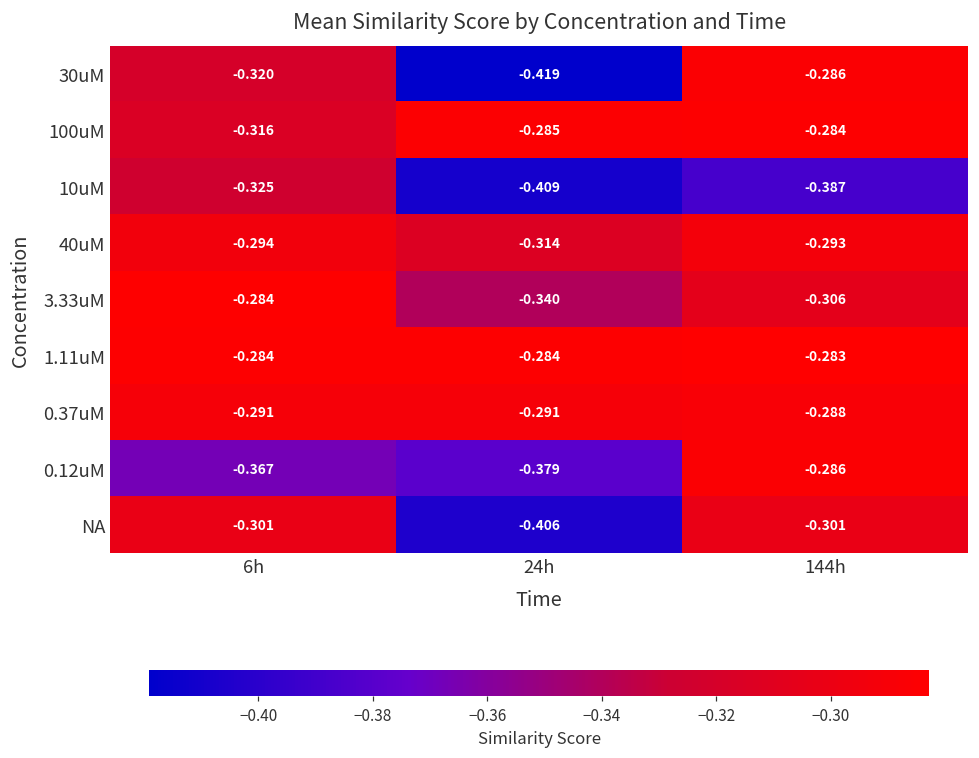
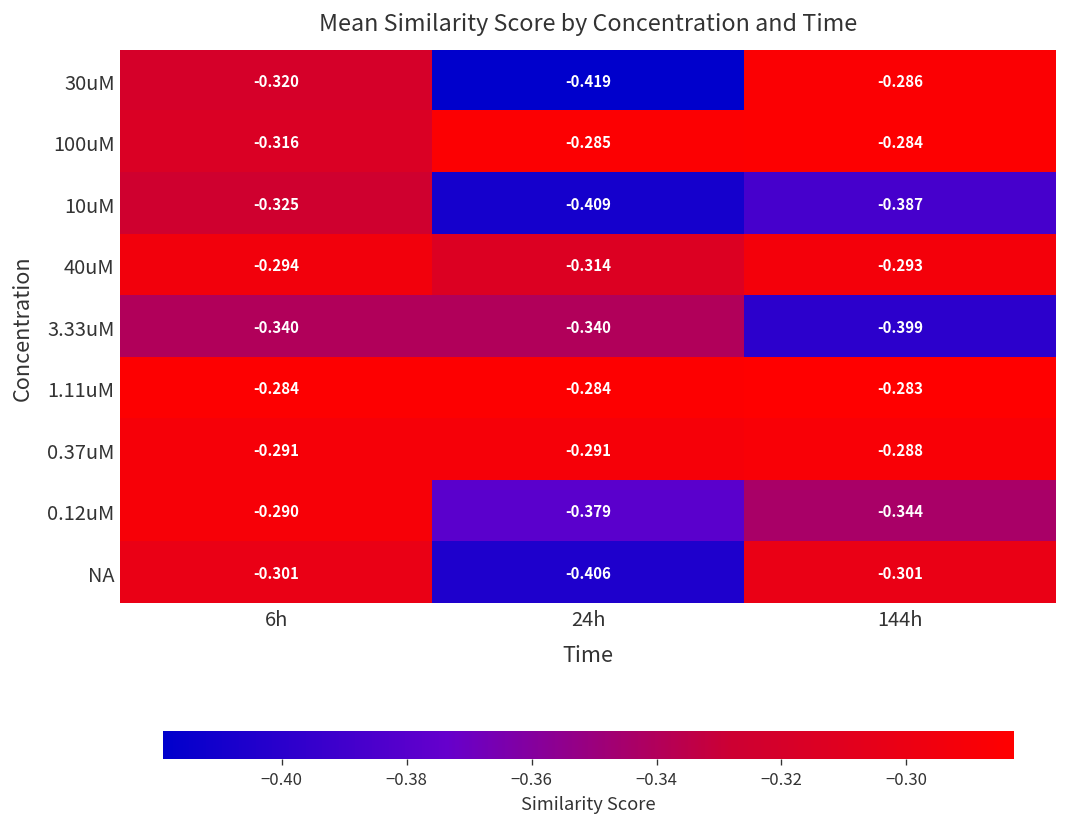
3.33uM, 6h: -0.284 -> -0.340
3.33uM, 144h: -0.306 -> -0.399
0.12uM, 6h: -0.367 -> -0.290
0.12uM, 144h: -0.286 -> -0.344
